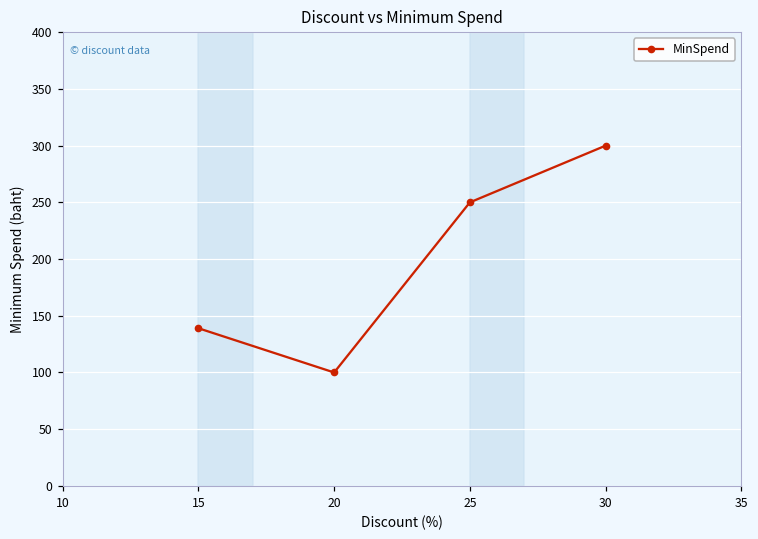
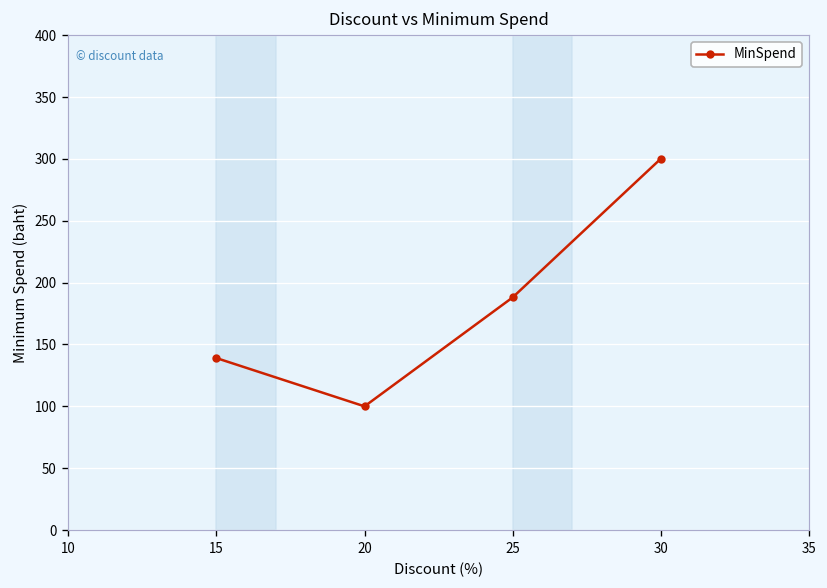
25: 250 -> 188
